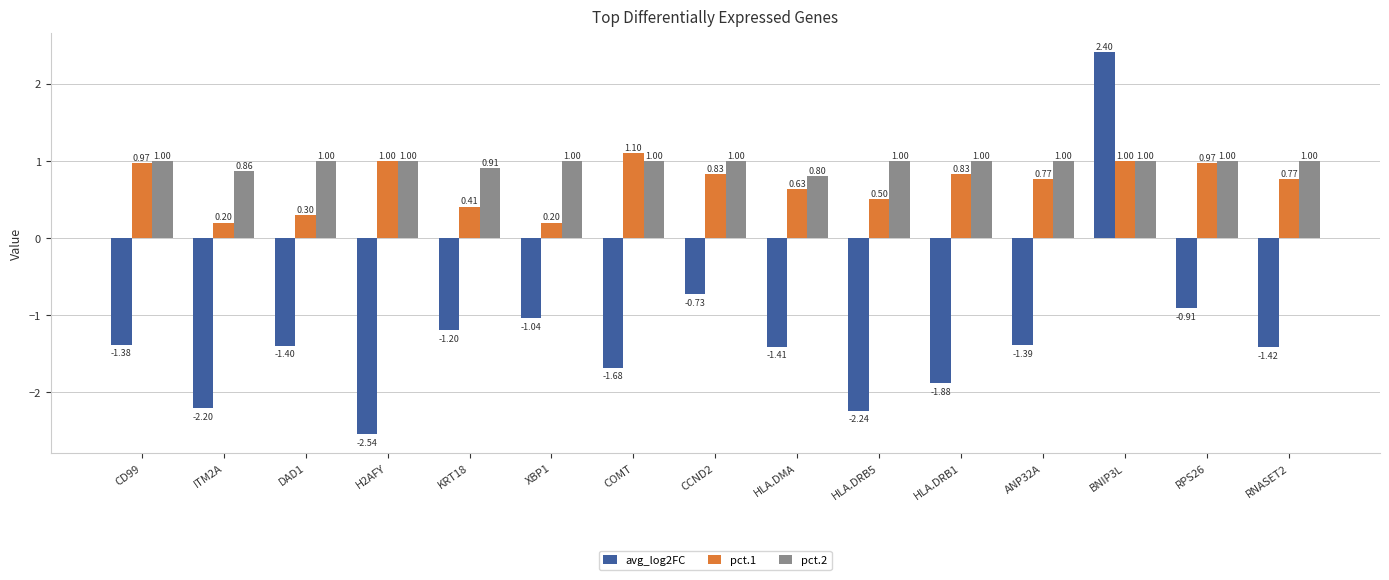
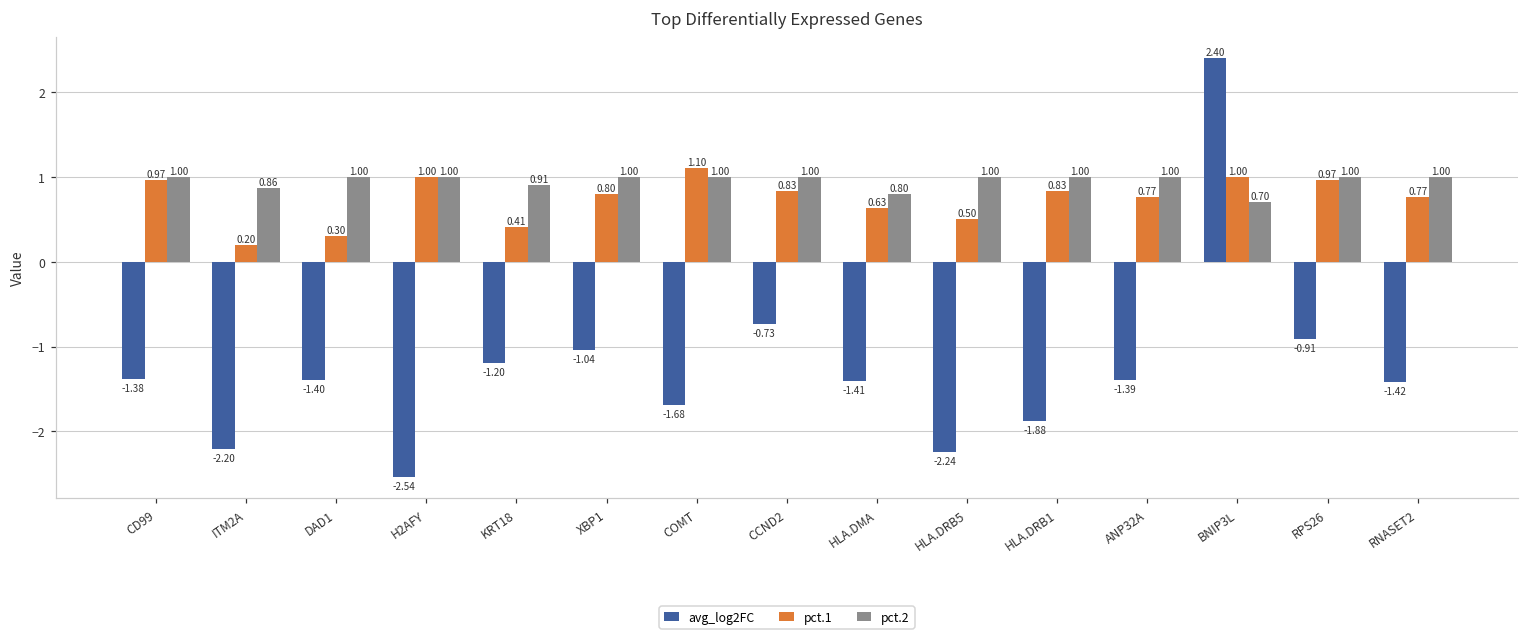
pct.1, XBP1: 0.20 -> 0.80
pct.2, BNIP3L: 1.00 -> 0.70
